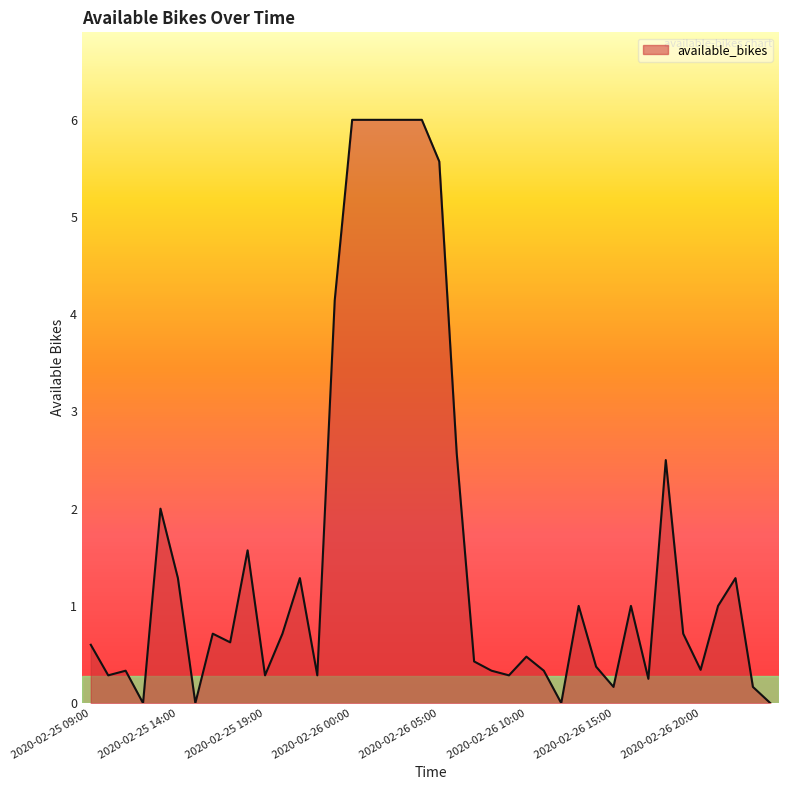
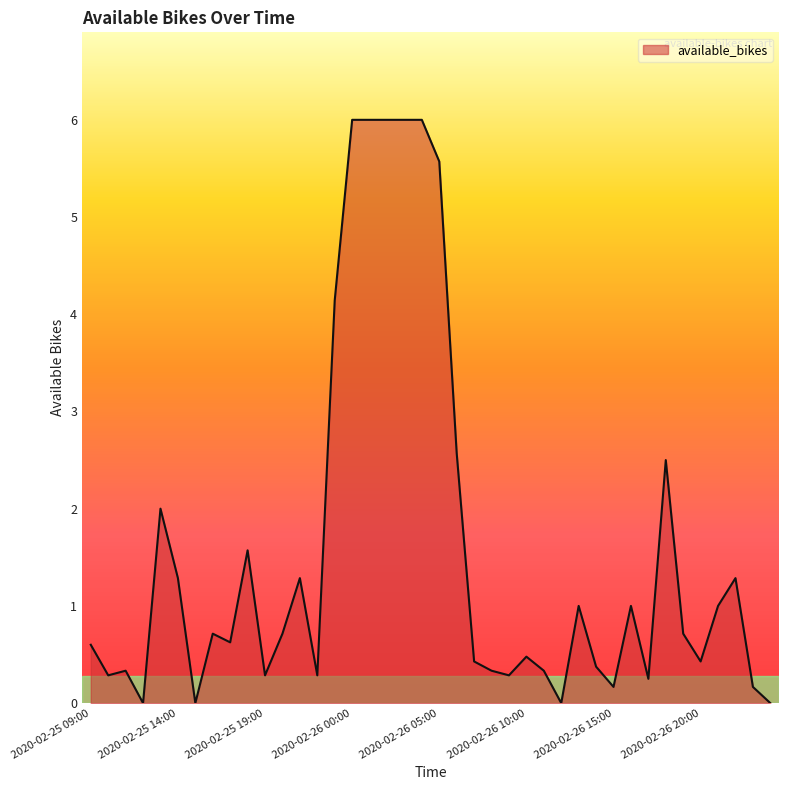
2020-02-26 20:00: 0.3 -> 0.4
